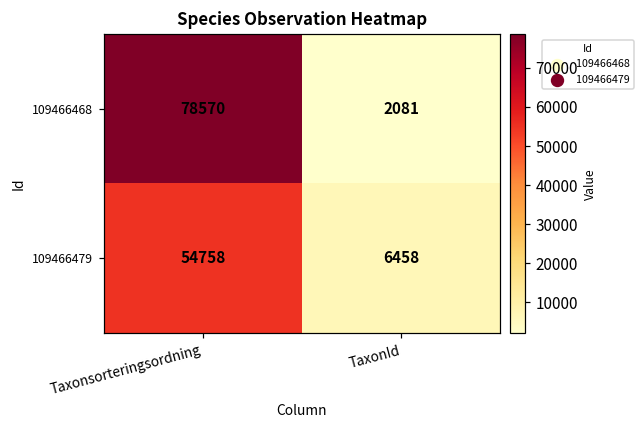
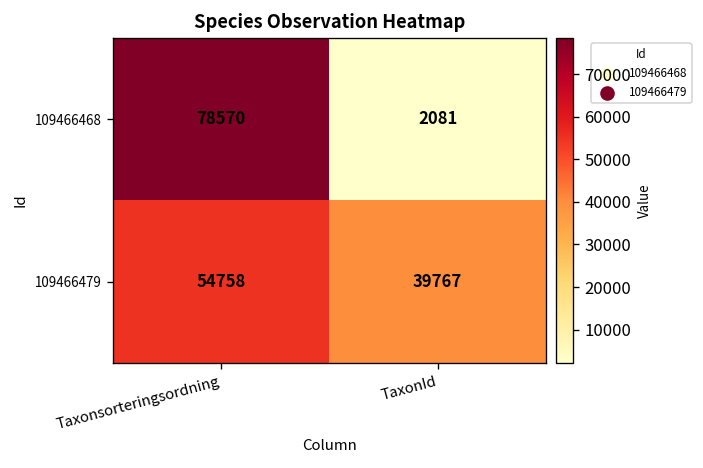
109466479, TaxonId: 6458 -> 39767
